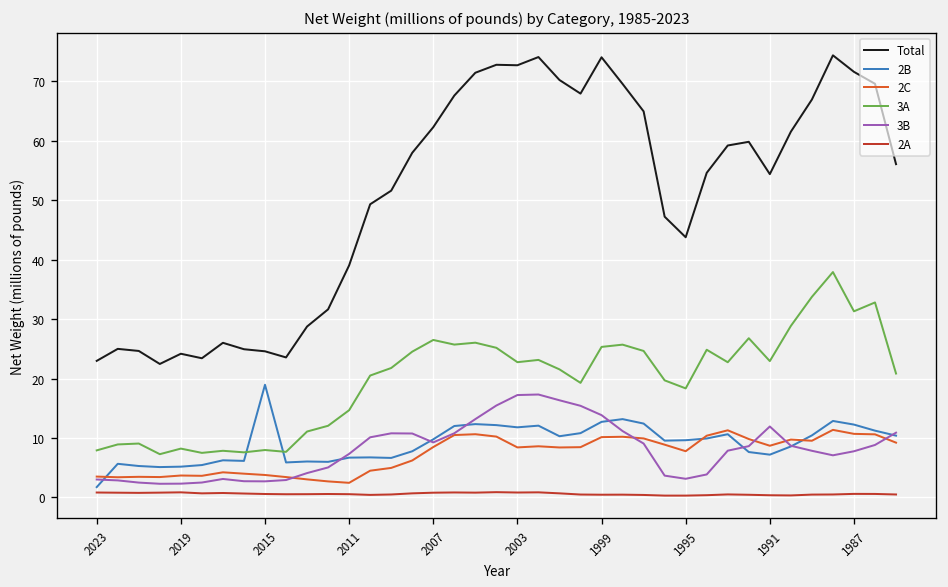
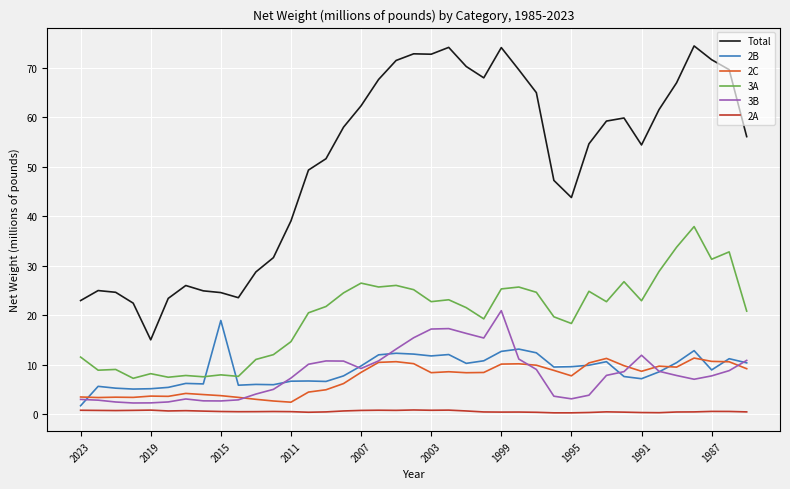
3A, 2023: 8 -> 12
Total, 2019: 24 -> 15
3B, 1999: 14 -> 21
2B, 1987: 12 -> 9
